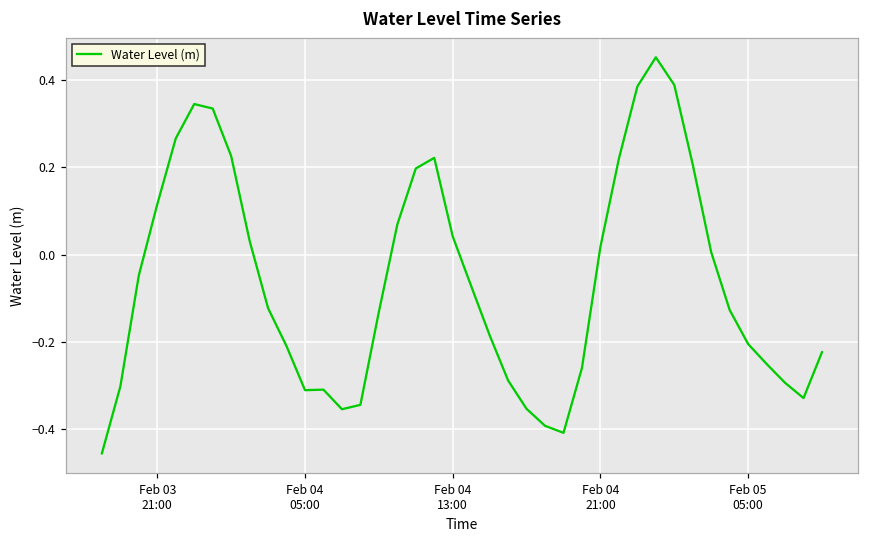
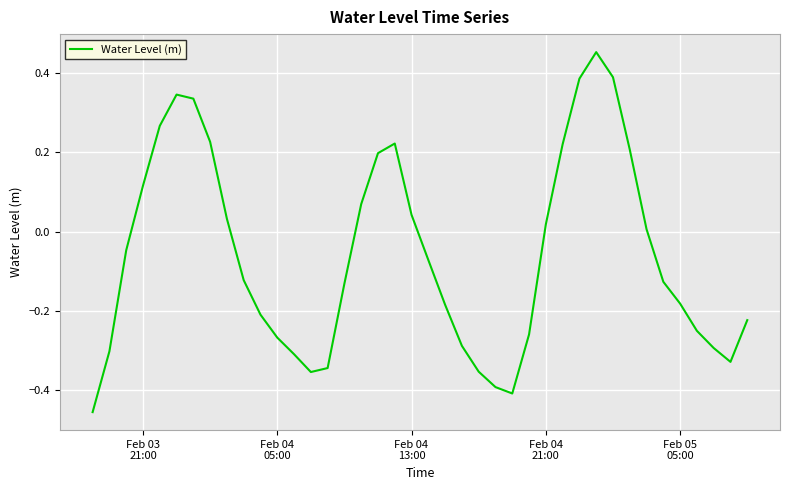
Feb 04 05:00: -0.31 -> -0.27
Feb 05 05:00: -0.20 -> -0.18
